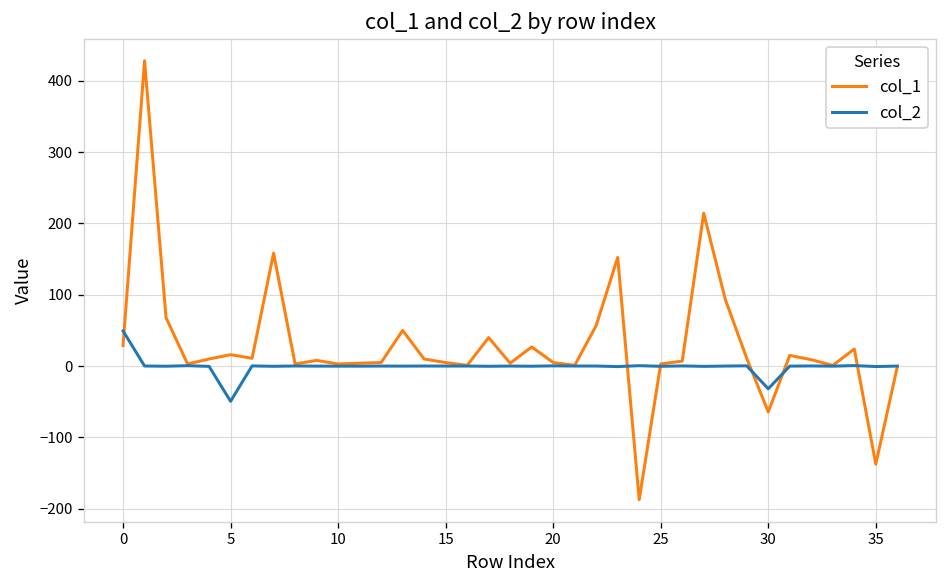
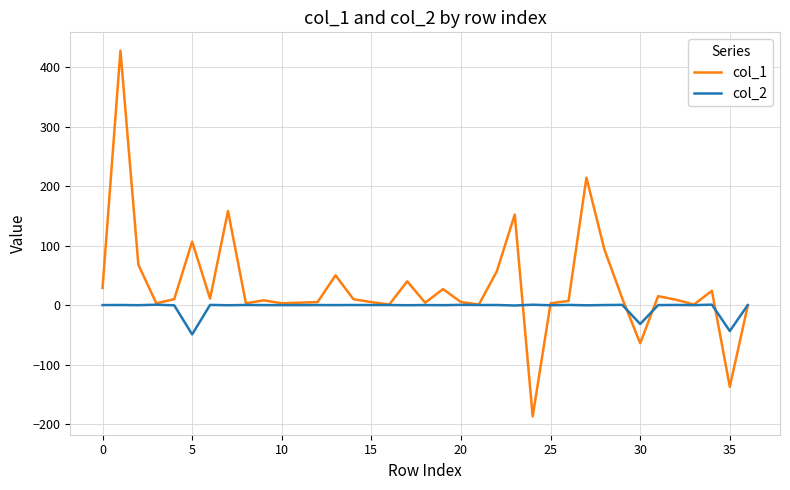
col_2, 0: 50 -> 0
col_1, 5: 20 -> 110
col_2, 35: 0 -> -40
